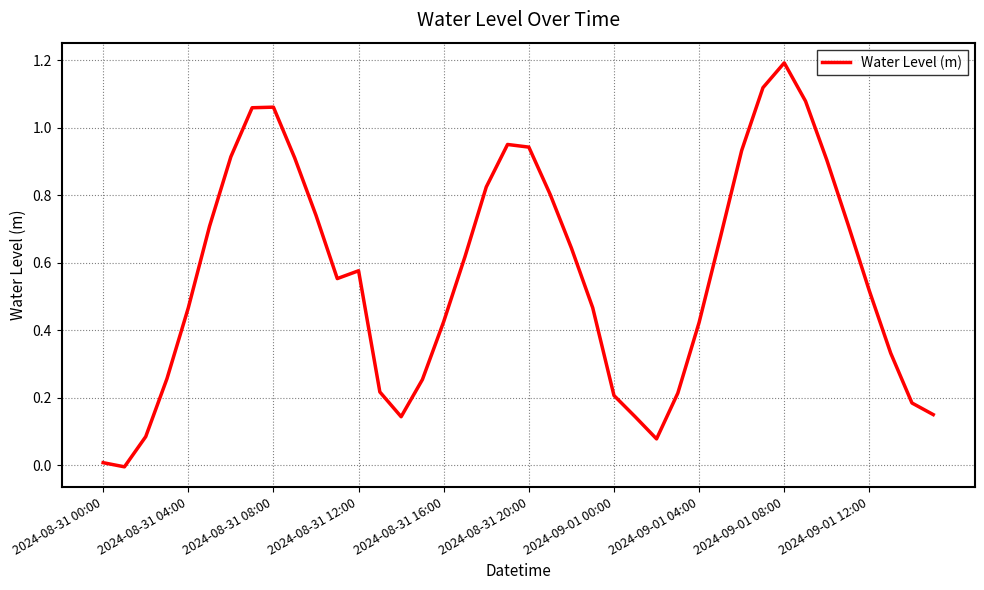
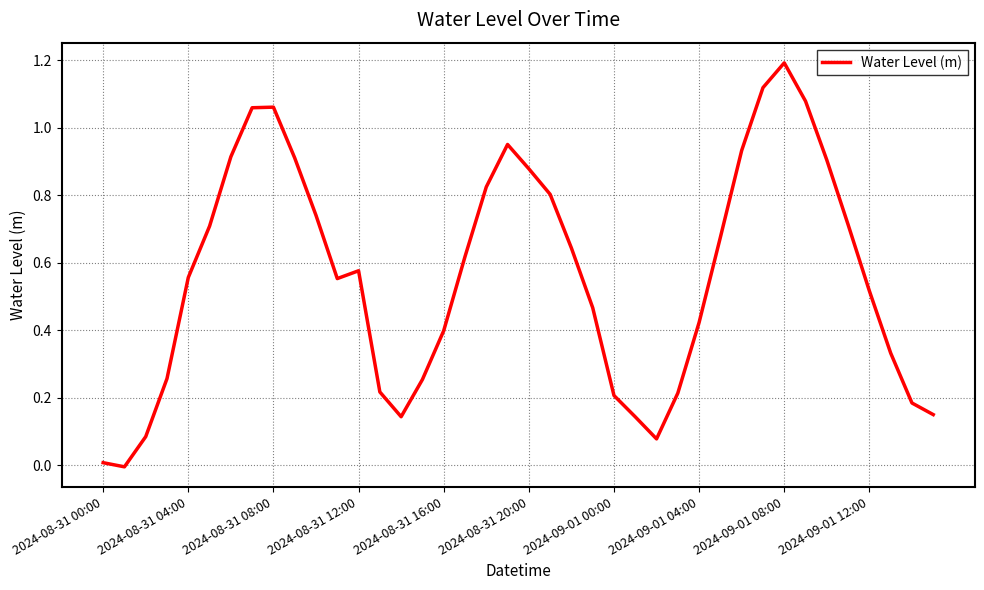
2024-08-31 04:00: 0.47 -> 0.56
2024-08-31 16:00: 0.43 -> 0.40
2024-08-31 20:00: 0.94 -> 0.88
